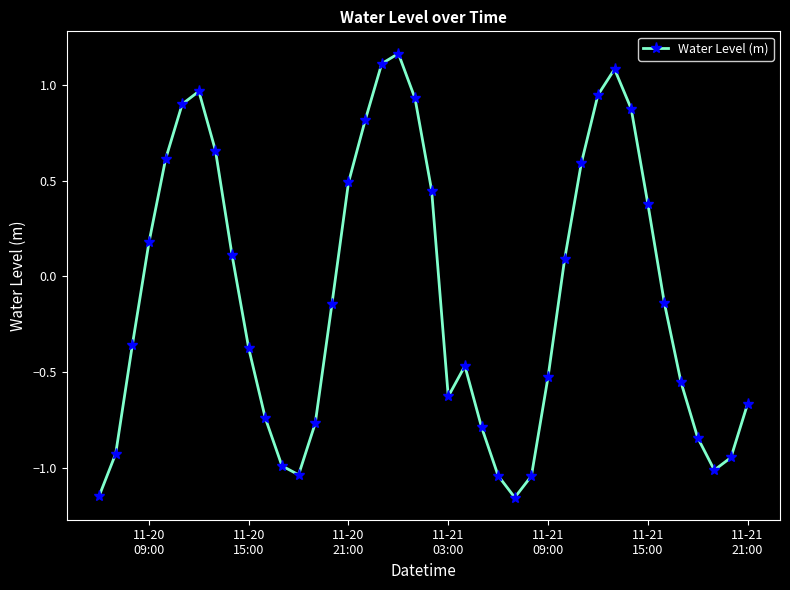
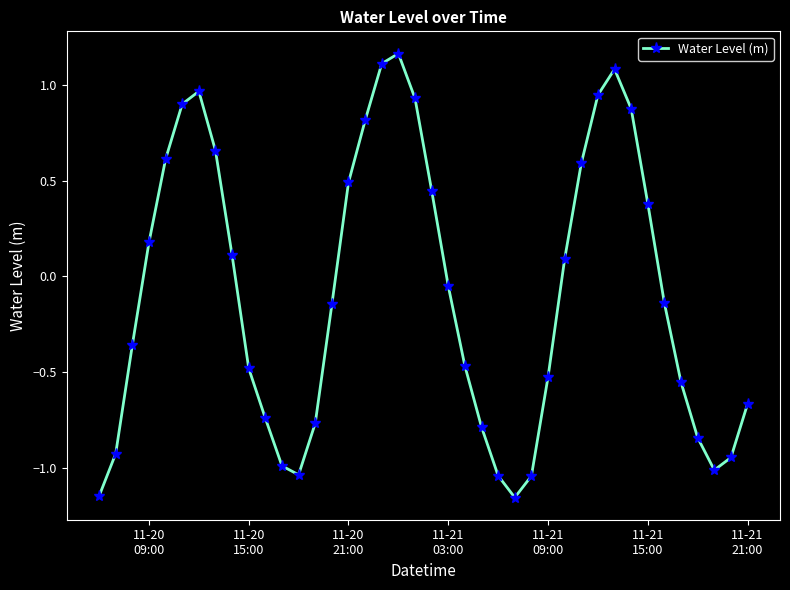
11-20 15:00: -0.38 -> -0.48
11-21 03:00: -0.63 -> -0.05
